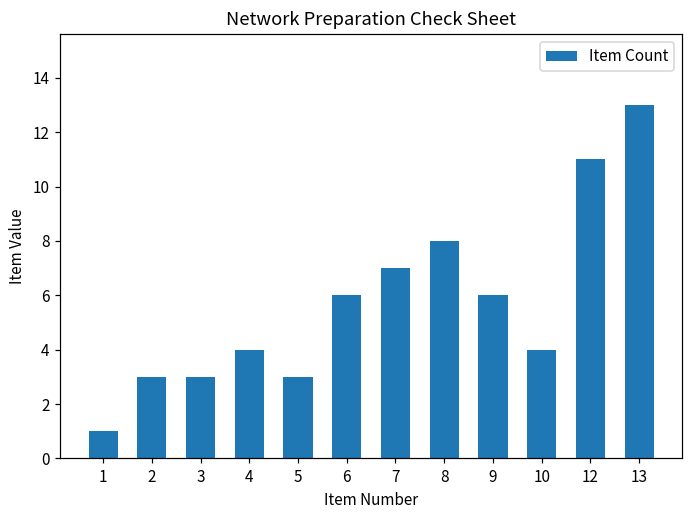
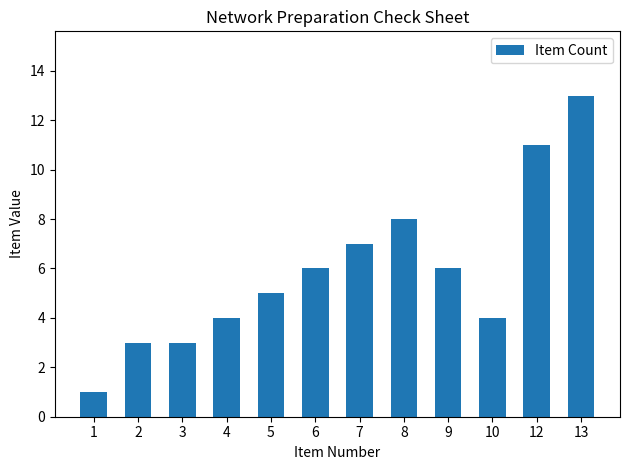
5: 3 -> 5
